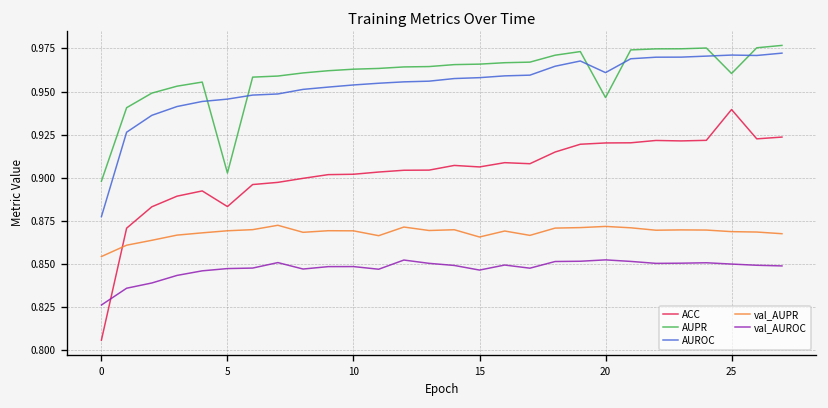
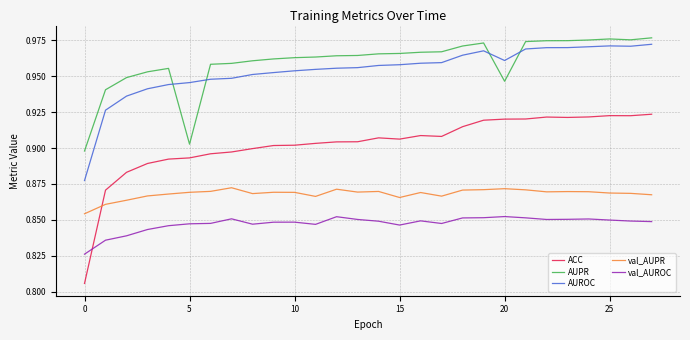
ACC, 5: 0.883 -> 0.893
ACC, 25: 0.940 -> 0.923
AUPR, 25: 0.960 -> 0.976
